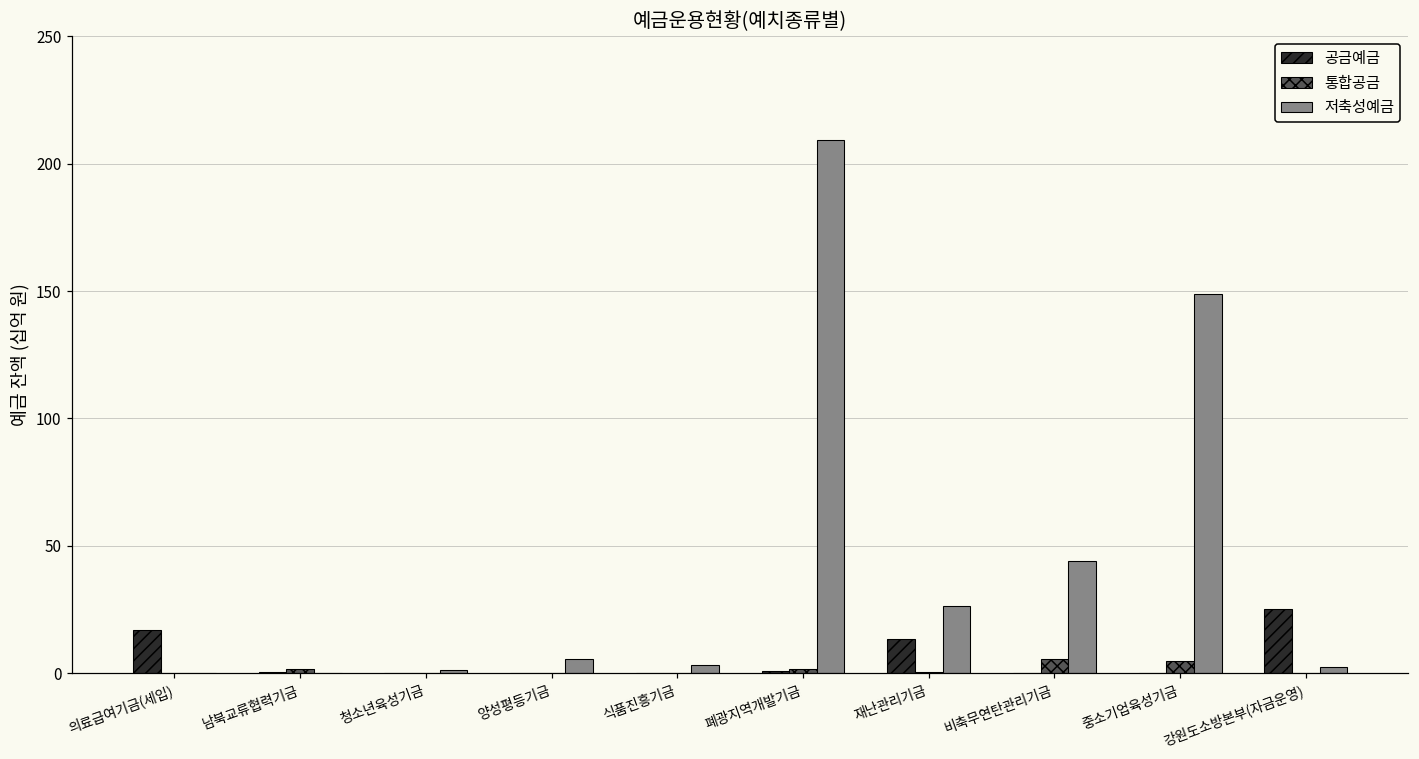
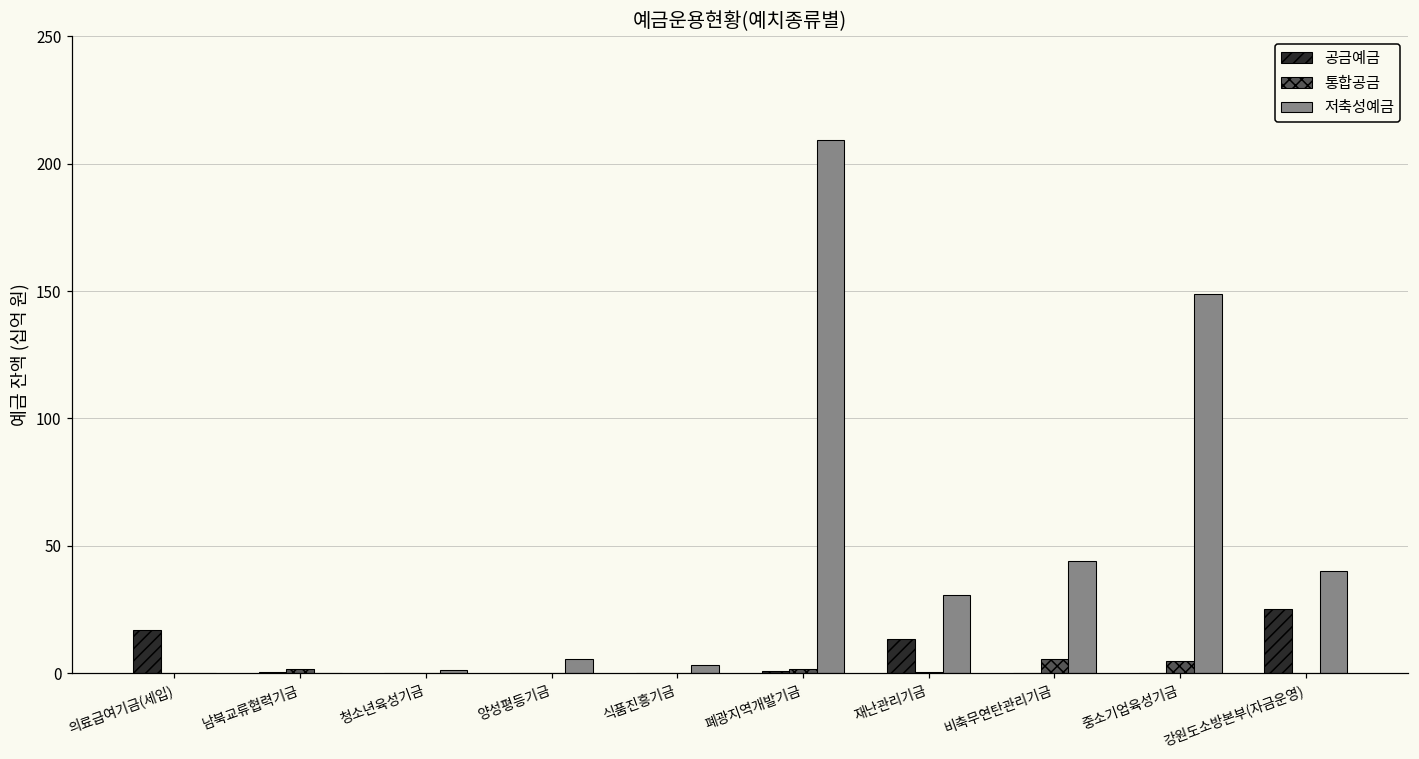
저축성예금, 재난관리기금: 26 -> 31
저축성예금, 강원도소방본부(자금운영): 3 -> 40
